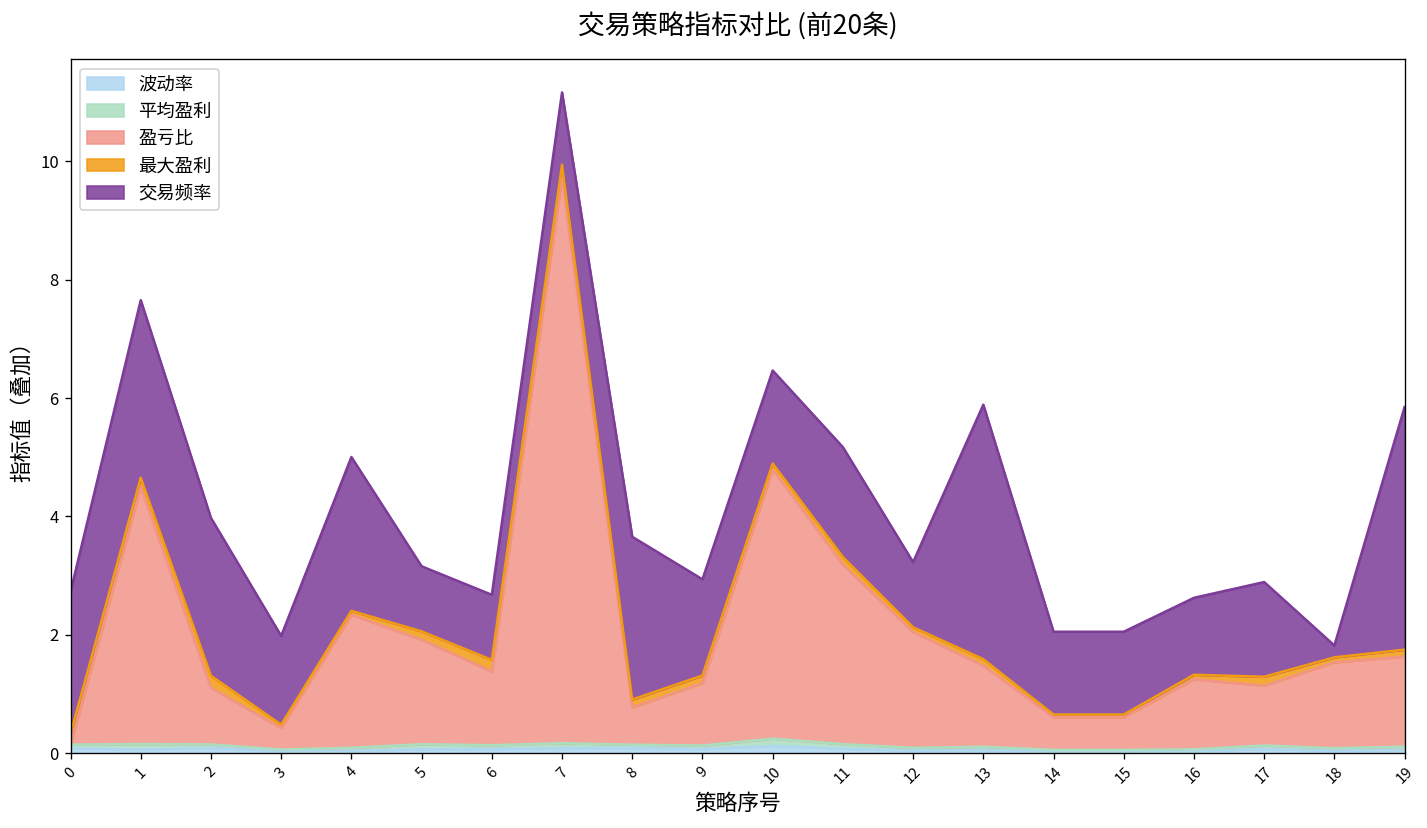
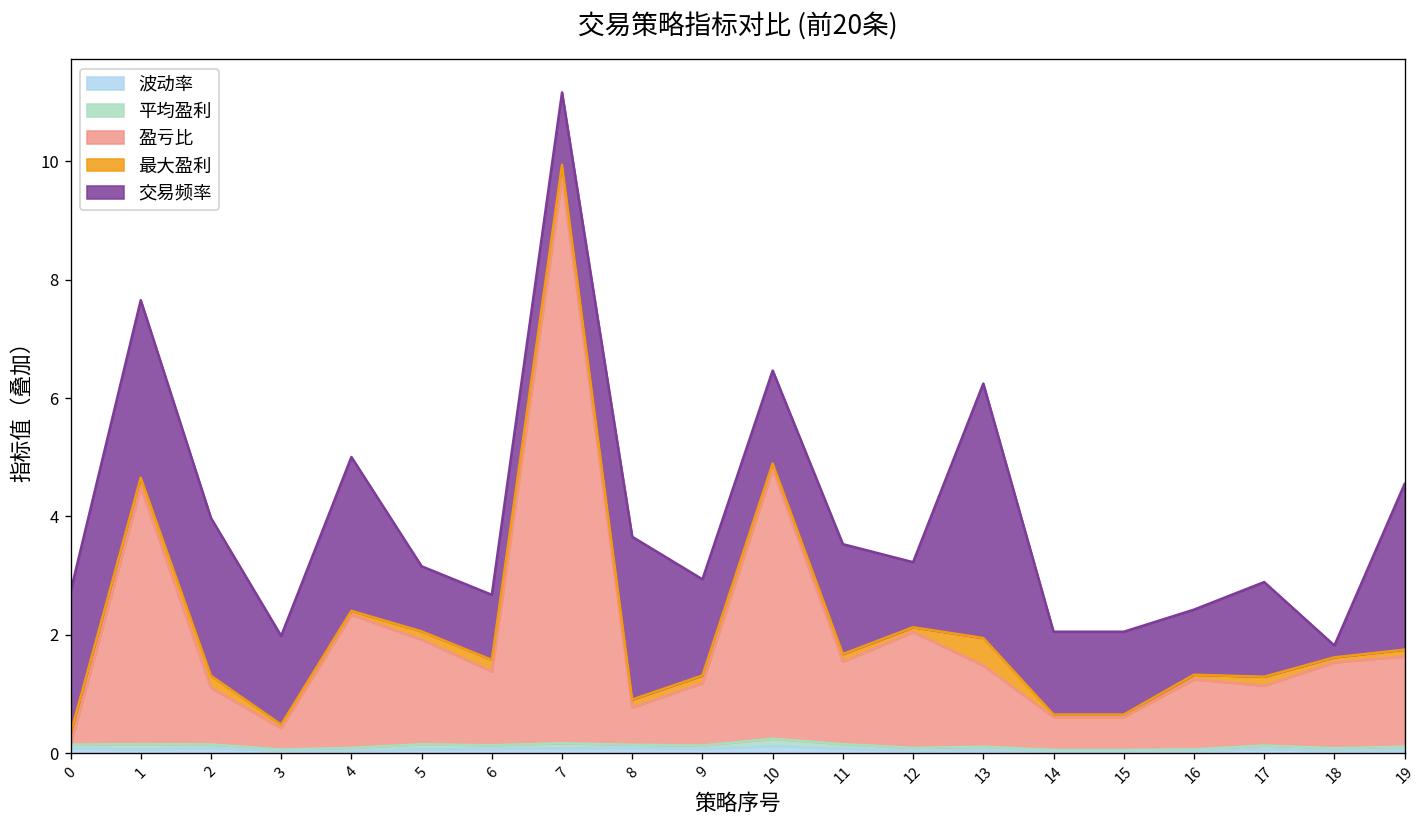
盈亏比, 11: 3.0 -> 1.4
最大盈利, 13: 0.1 -> 0.5
交易频率, 16: 1.3 -> 1.1
交易频率, 19: 4.1 -> 2.8
